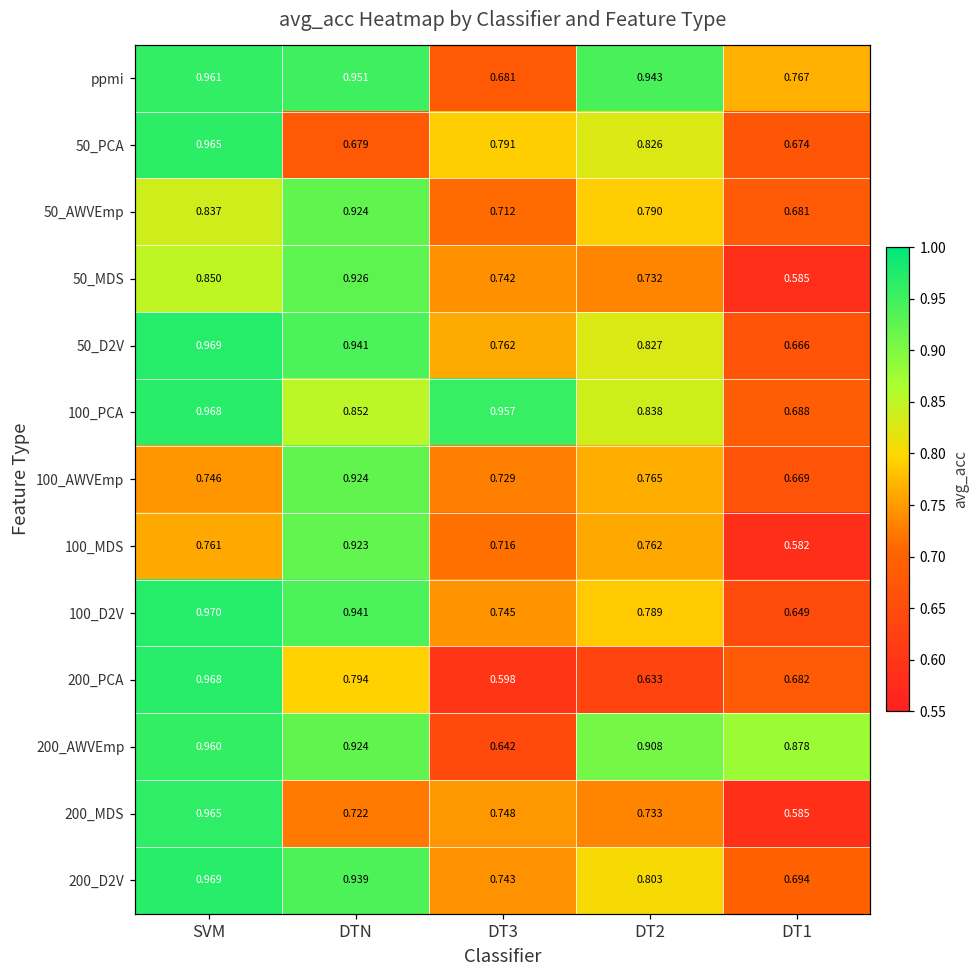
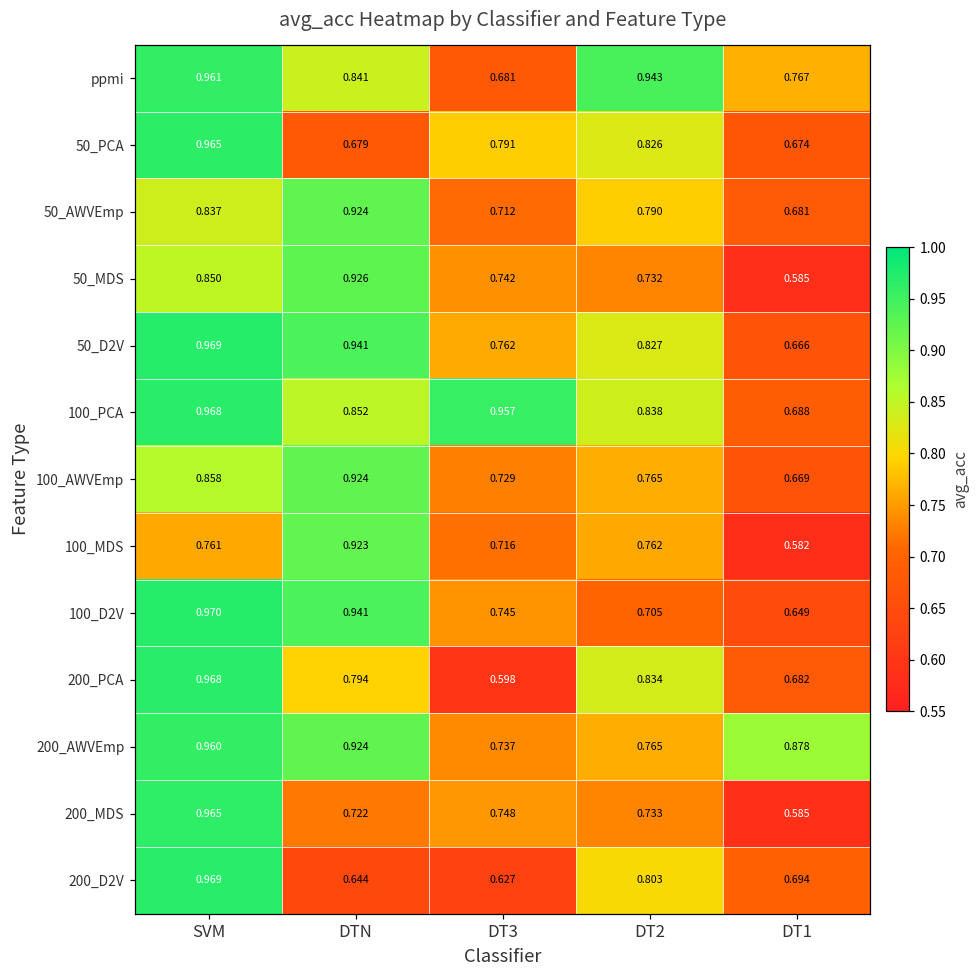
ppmi, DTN: 0.951 -> 0.841
100_AWVEmp, SVM: 0.746 -> 0.858
100_D2V, DT2: 0.789 -> 0.705
200_PCA, DT2: 0.633 -> 0.834
200_AWVEmp, DT3: 0.642 -> 0.737
200_AWVEmp, DT2: 0.908 -> 0.765
200_D2V, DTN: 0.939 -> 0.644
200_D2V, DT3: 0.743 -> 0.627
